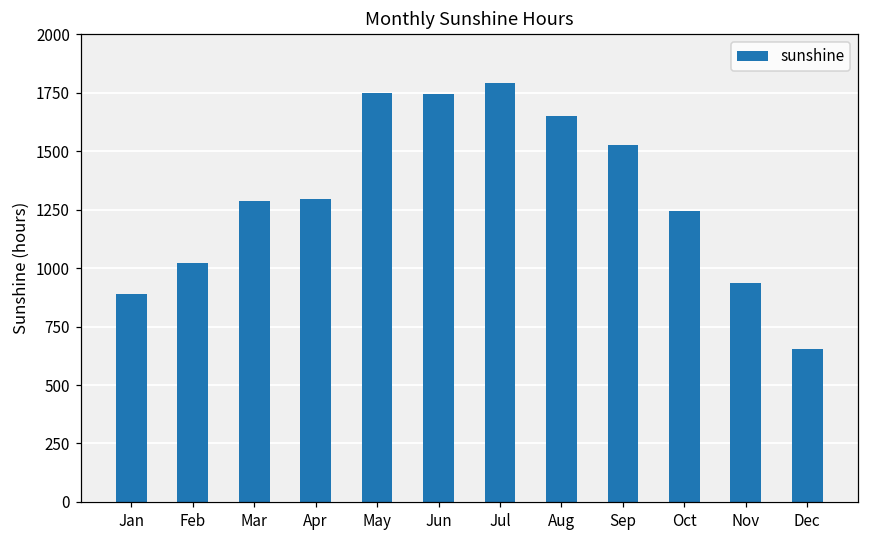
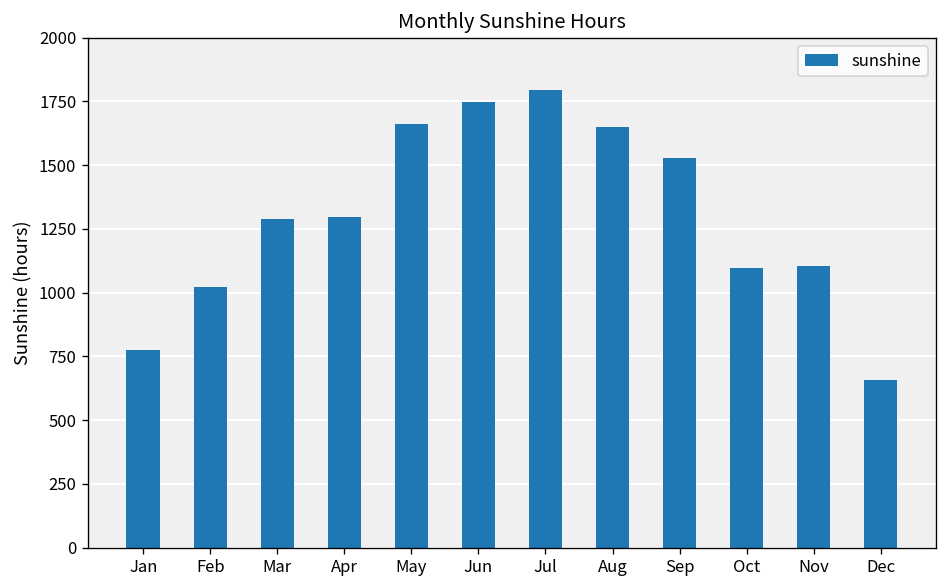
Jan: 890 -> 780
May: 1750 -> 1660
Oct: 1250 -> 1100
Nov: 940 -> 1100
